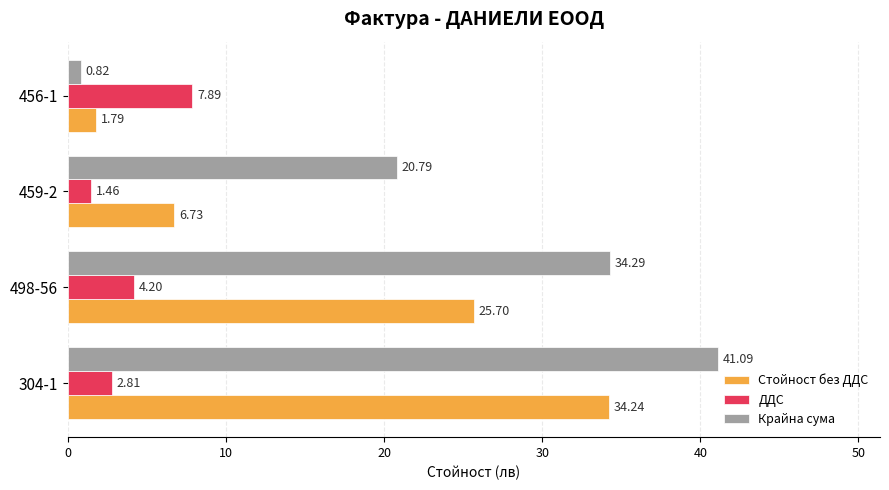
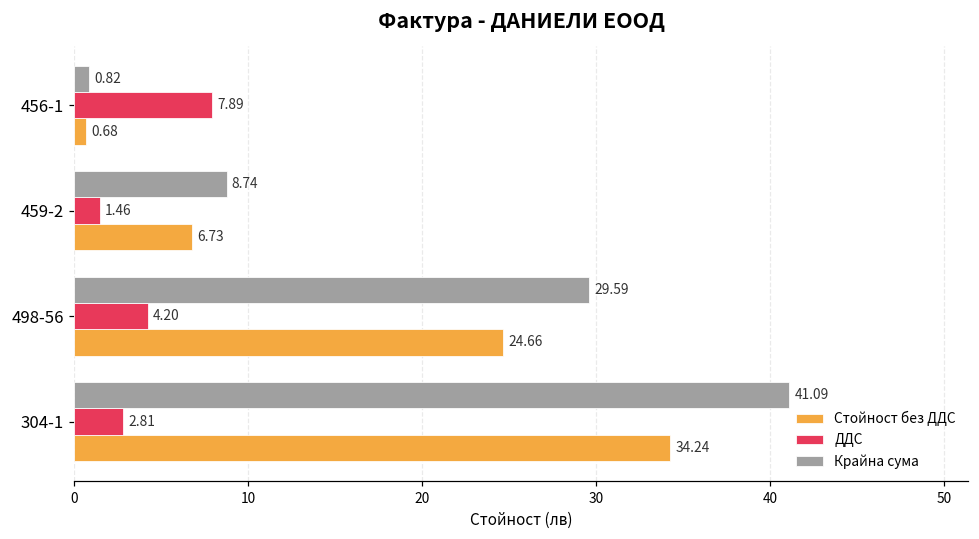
Стойност без ДДС, 456-1: 1.79 -> 0.68
Крайна сума, 459-2: 20.79 -> 8.74
Крайна сума, 498-56: 34.29 -> 29.59
Стойност без ДДС, 498-56: 25.70 -> 24.66
